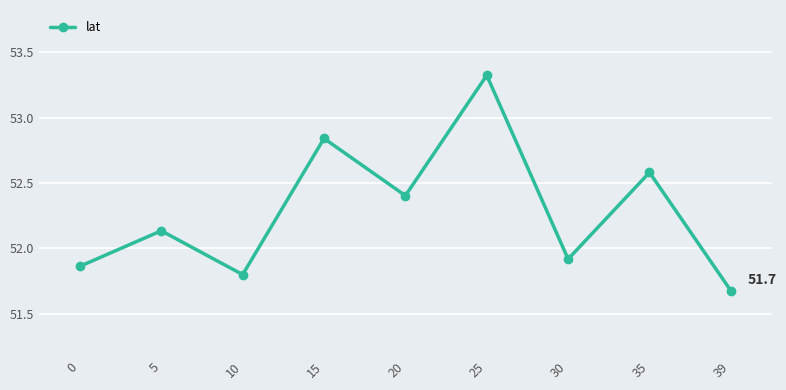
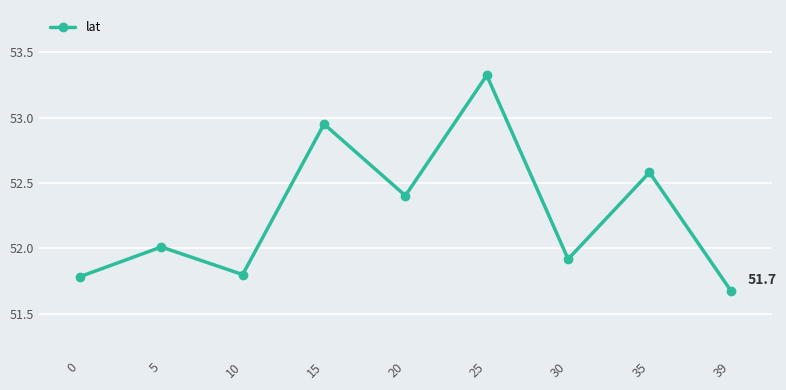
0: 51.86 -> 51.78
5: 52.13 -> 52.01
15: 52.84 -> 52.95
